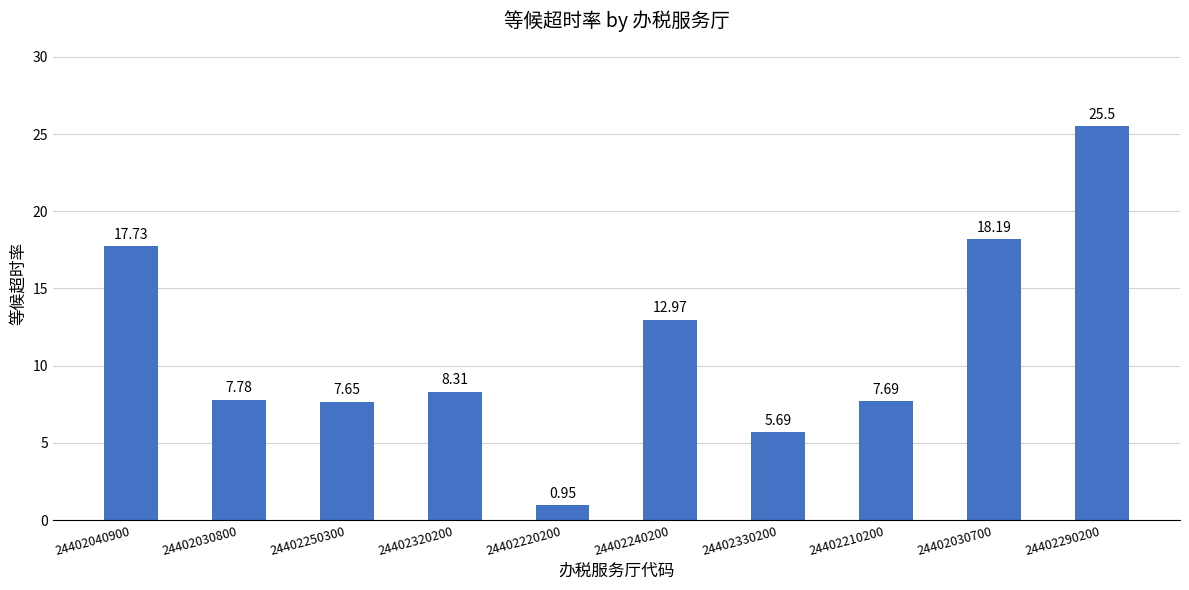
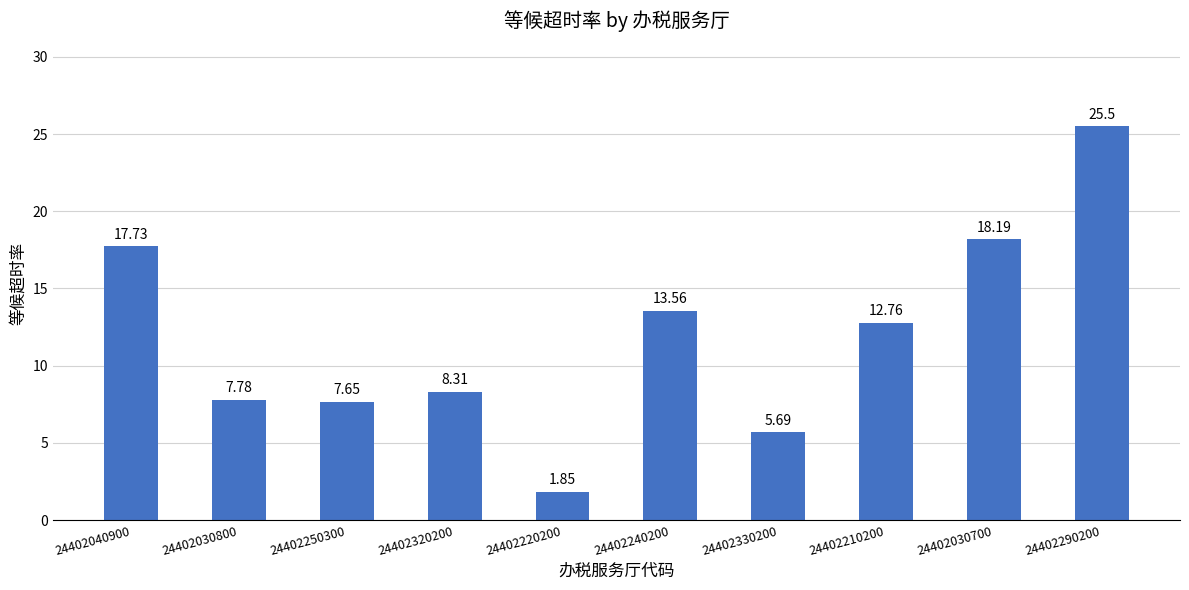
24402220200: 0.95 -> 1.85
24402240200: 12.97 -> 13.56
24402210200: 7.69 -> 12.76
